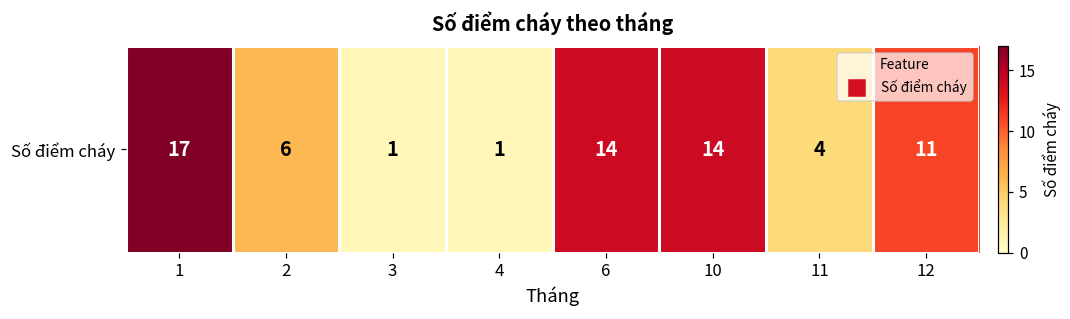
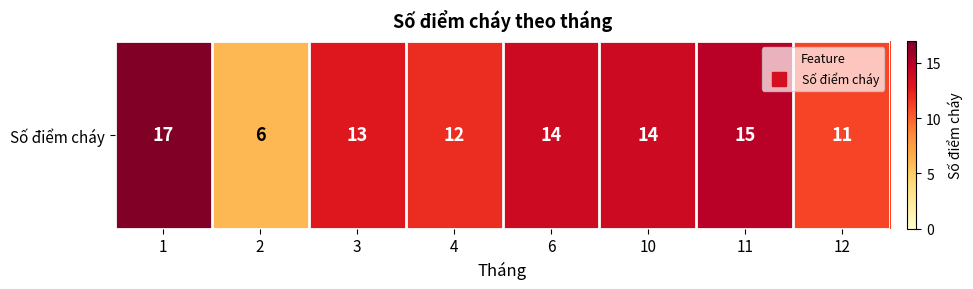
Số điểm cháy, 3: 1 -> 13
Số điểm cháy, 4: 1 -> 12
Số điểm cháy, 11: 4 -> 15
